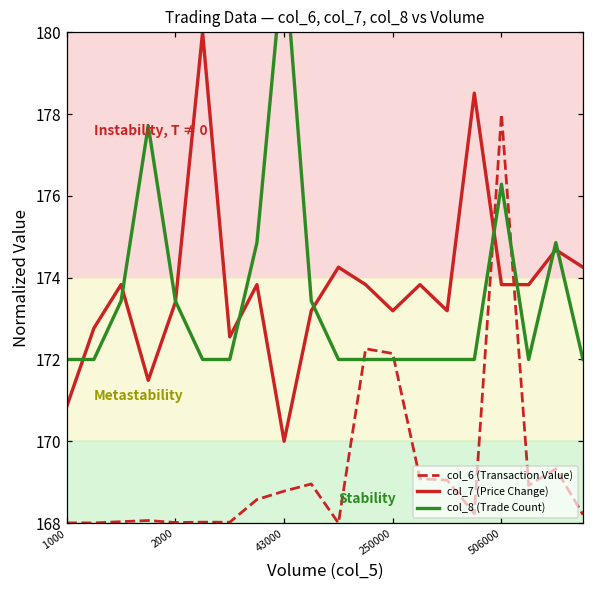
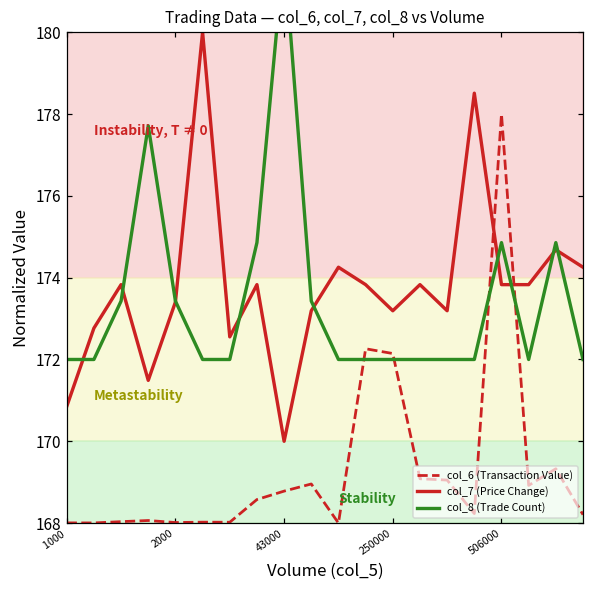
col_8 (Trade Count), 506000: 176.3 -> 174.9
